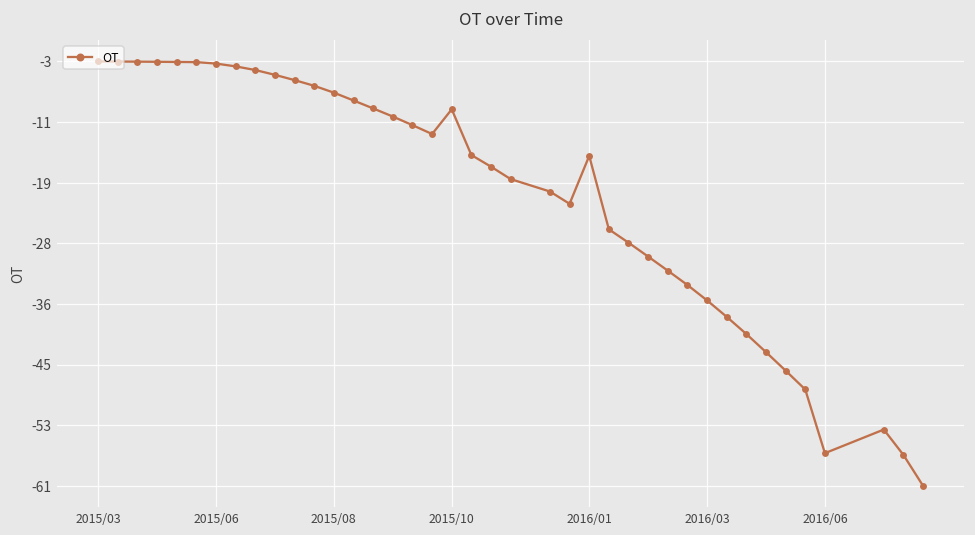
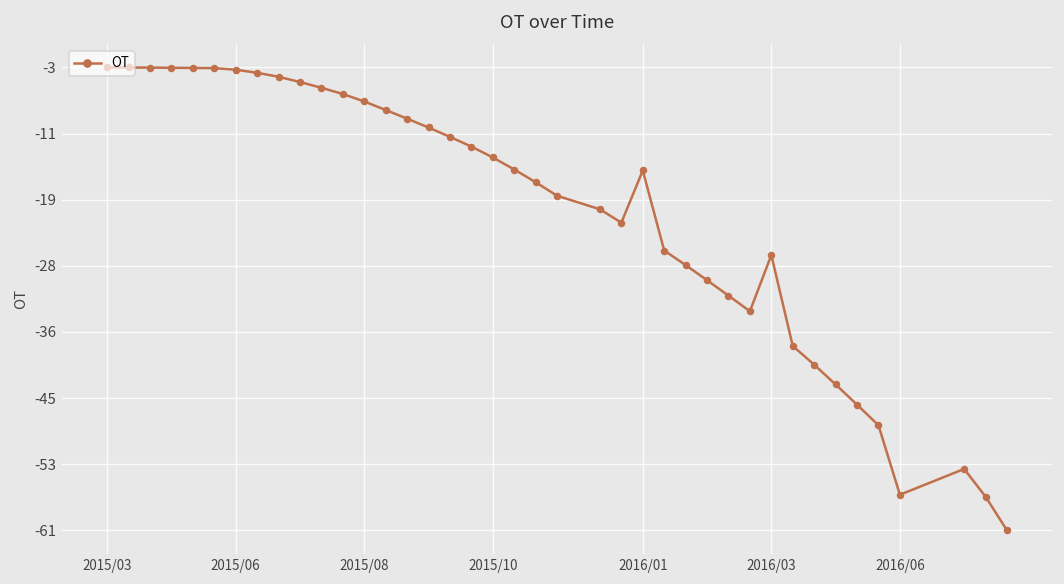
2015/10: -9 -> -14
2016/03: -36 -> -26
